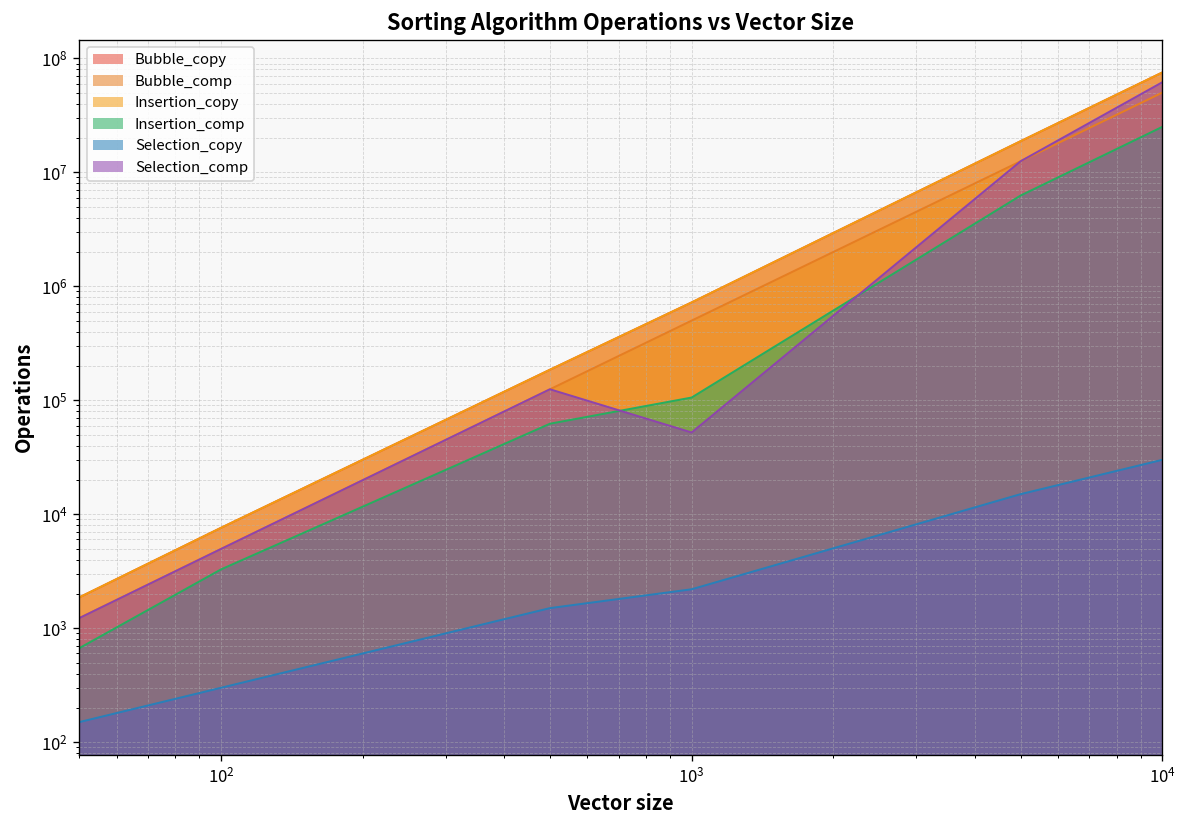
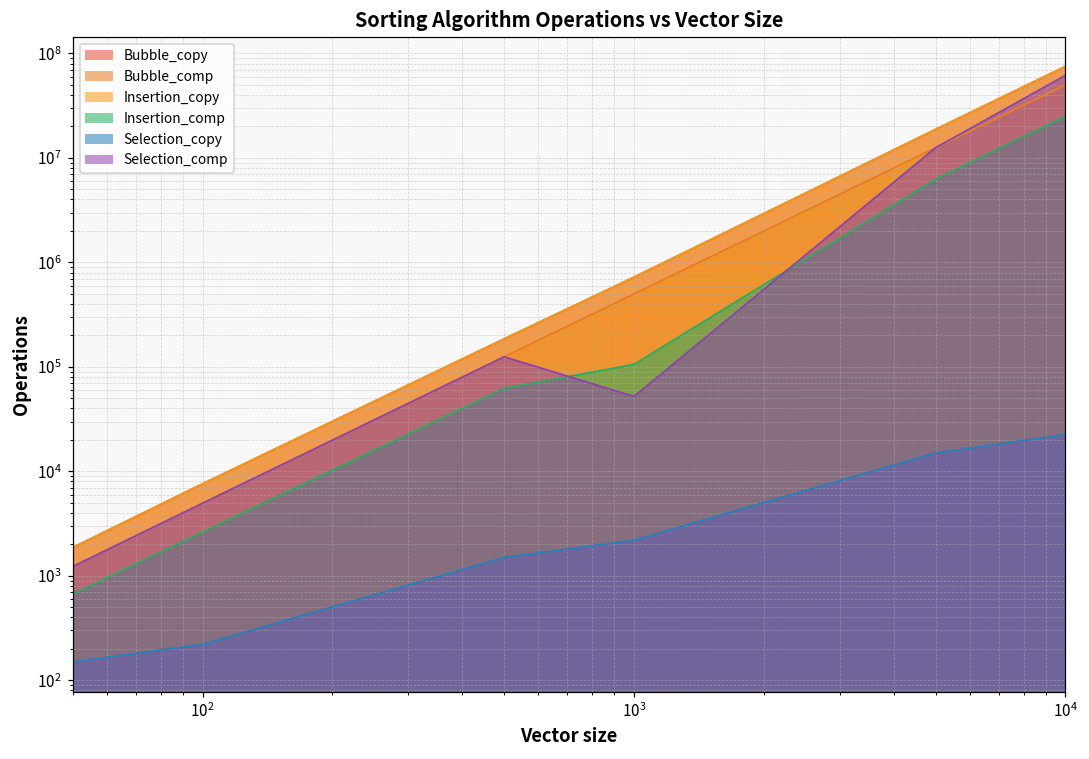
Insertion_comp, 10^2: 3300 -> 2600
Selection_copy, 10^2: 300 -> 220
Selection_copy, 10^4: 30000 -> 22000
